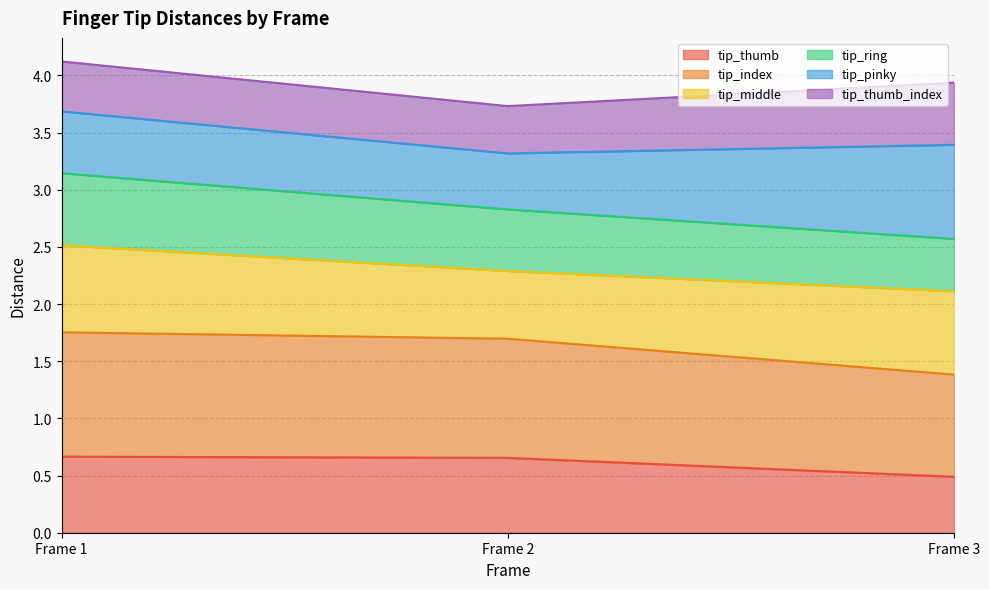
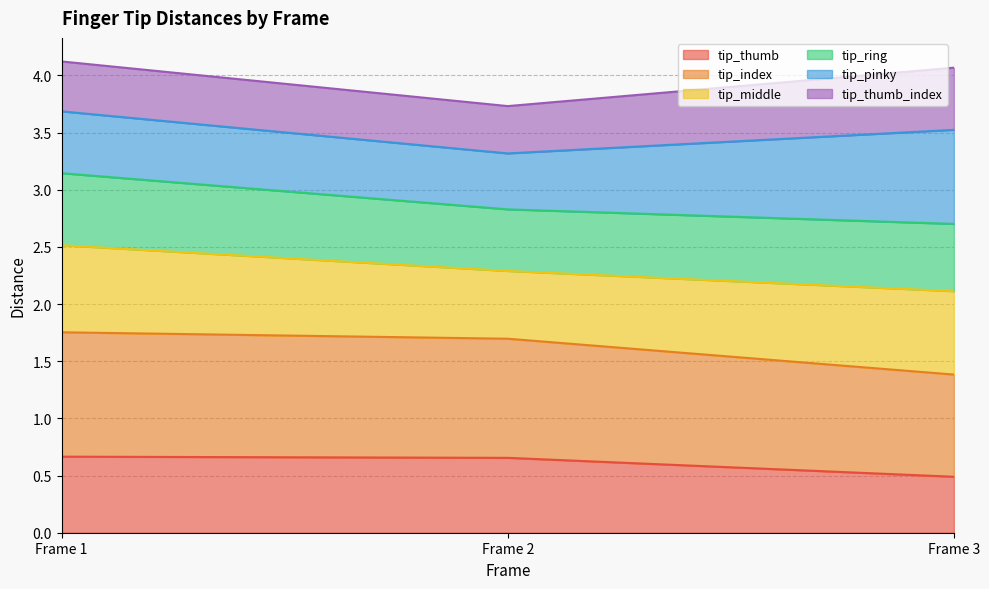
tip_ring, Frame 3: 0.46 -> 0.59
